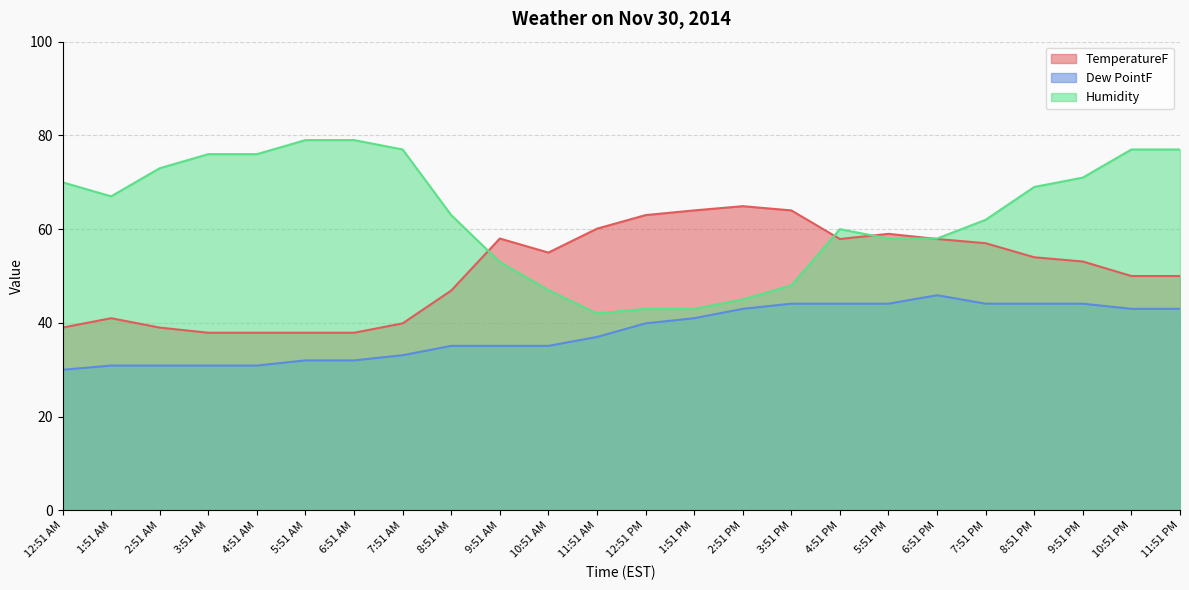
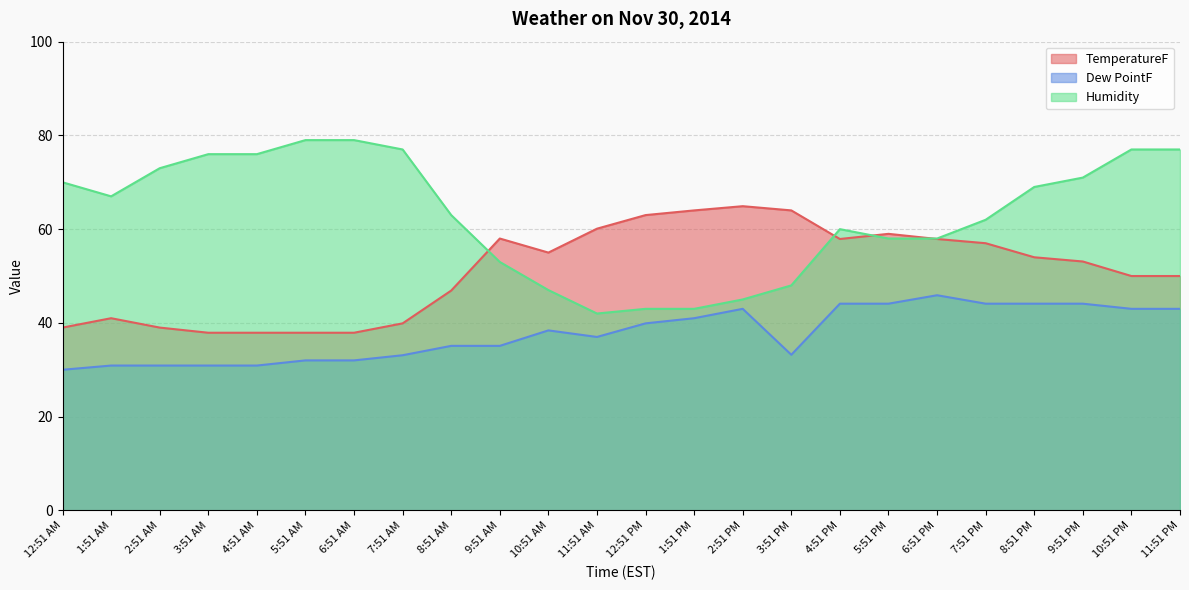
Dew PointF, 10:51 AM: 35 -> 38
Dew PointF, 3:51 PM: 44 -> 33
